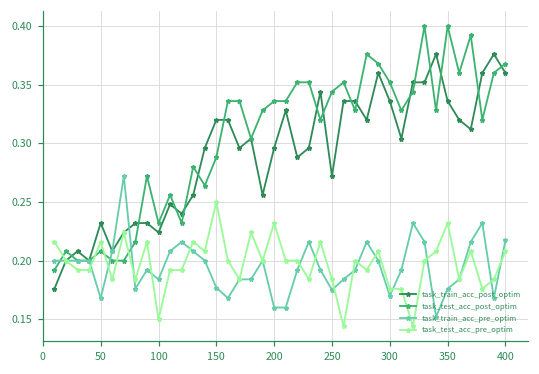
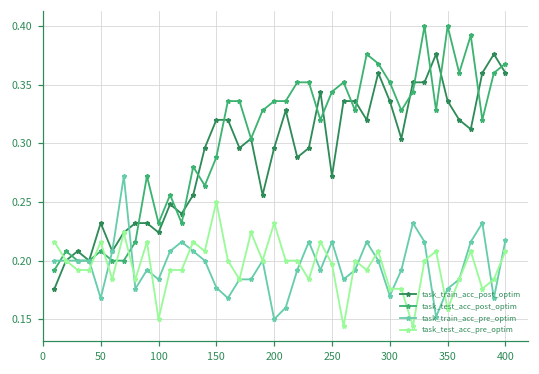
task_train_acc_pre_optim, 200: 0.16 -> 0.15
task_train_acc_pre_optim, 250: 0.175 -> 0.216
task_test_acc_pre_optim, 250: 0.184 -> 0.197
task_test_acc_pre_optim, 350: 0.232 -> 0.159
